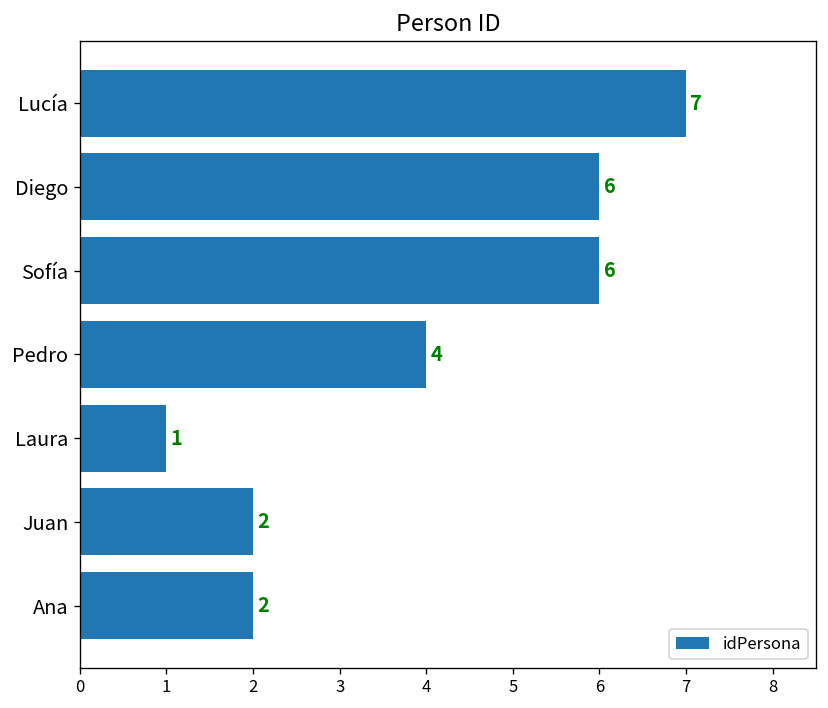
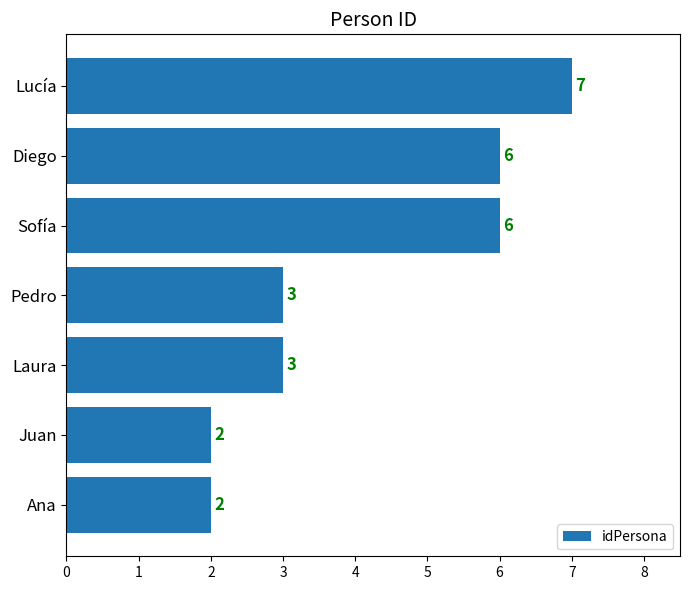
Pedro: 4 -> 3
Laura: 1 -> 3
